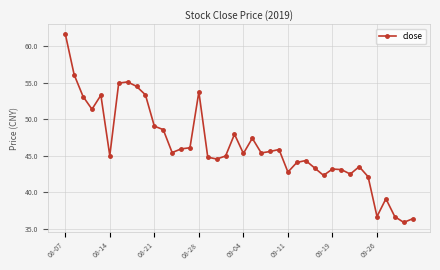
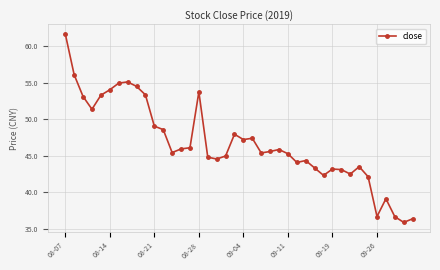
08-14: 45 -> 54
09-04: 45 -> 47
09-11: 43 -> 45
